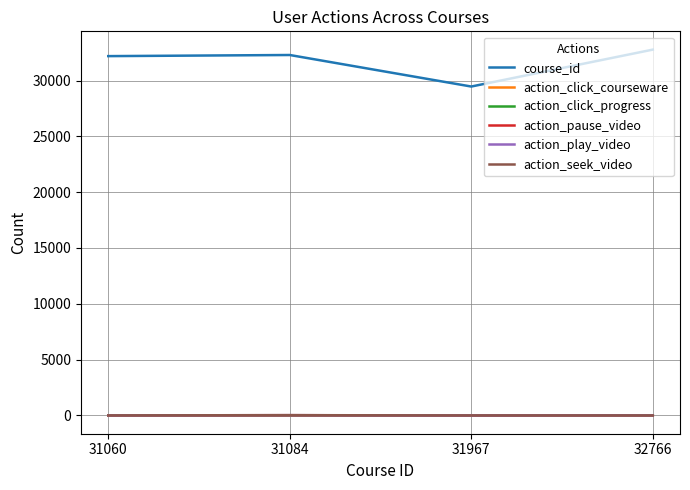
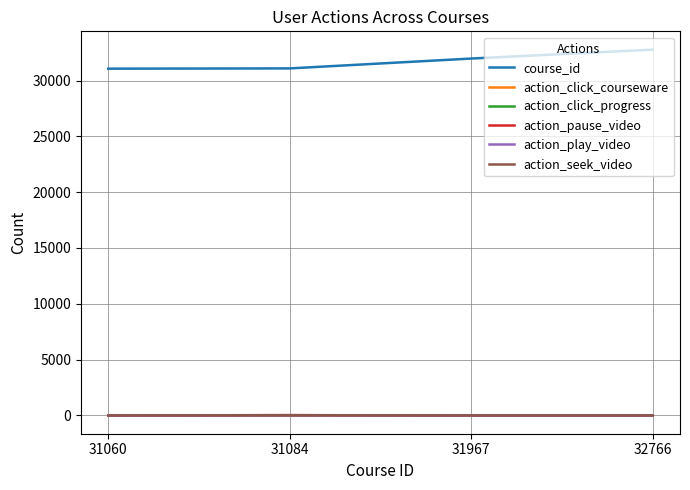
course_id, 31060: 32200 -> 31100
course_id, 31084: 32300 -> 31100
course_id, 31967: 29500 -> 32000
